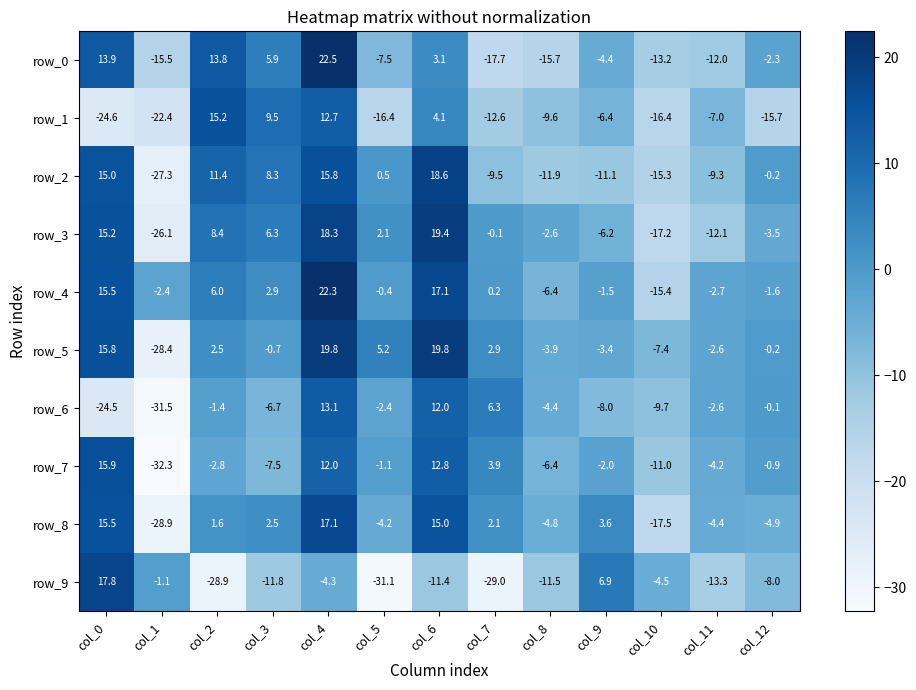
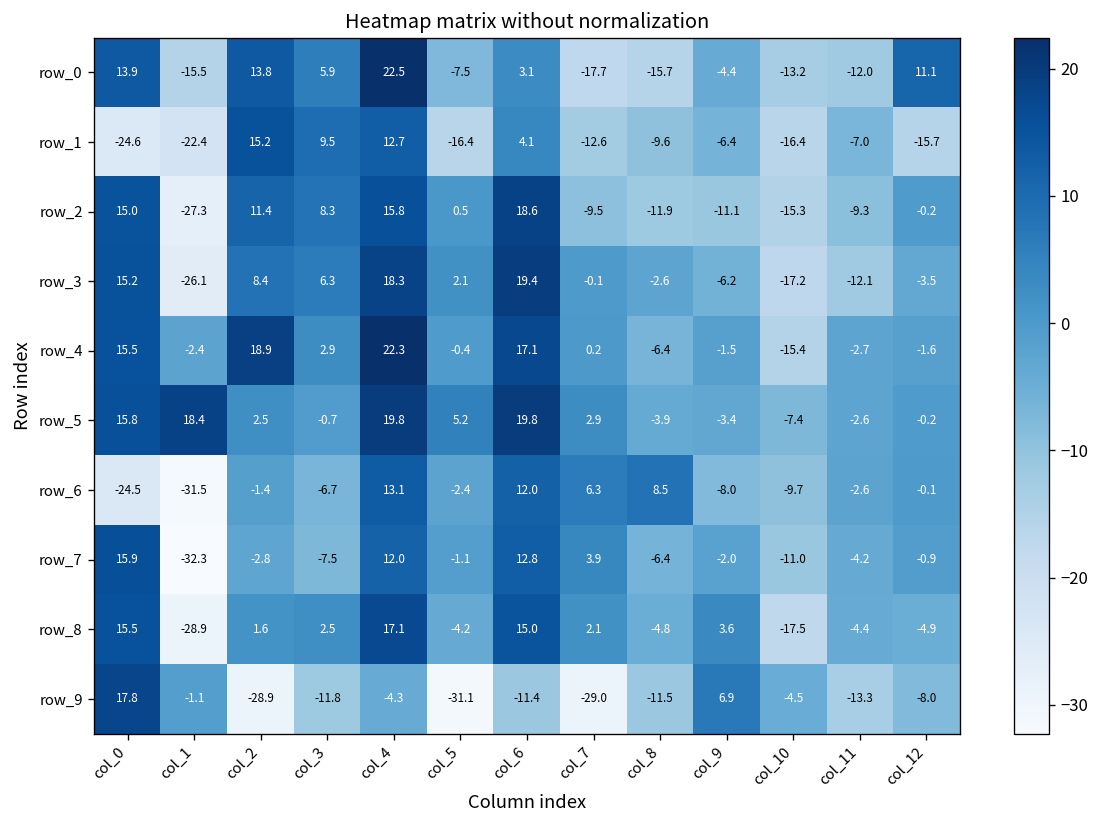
row_0, col_12: -2.3 -> 11.1
row_4, col_2: 6.0 -> 18.9
row_5, col_1: -28.4 -> 18.4
row_6, col_8: -4.4 -> 8.5
